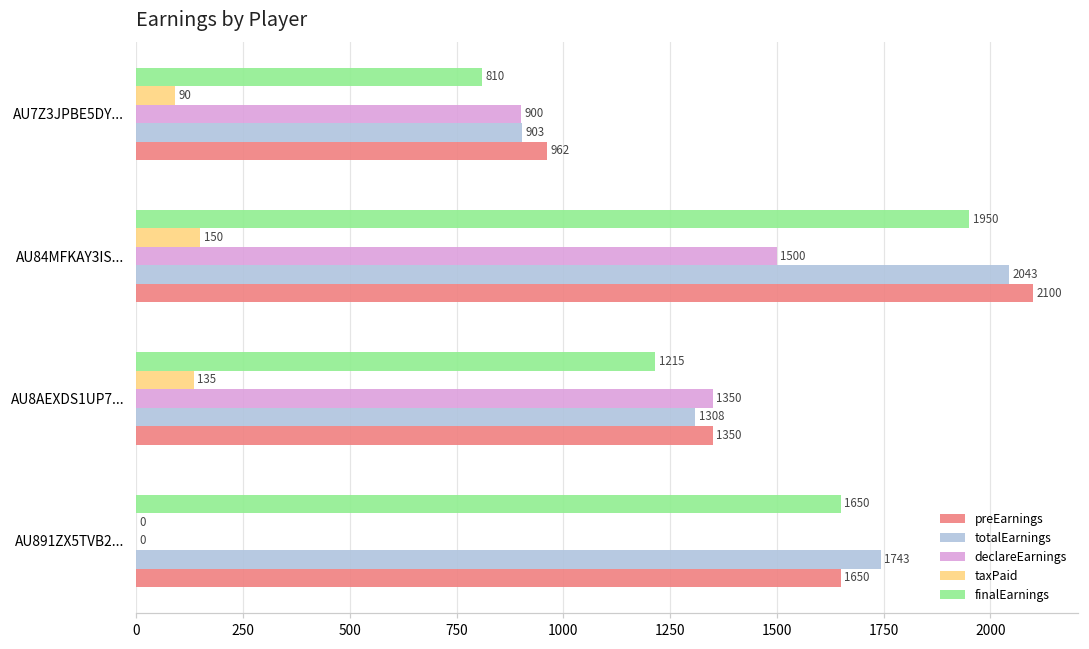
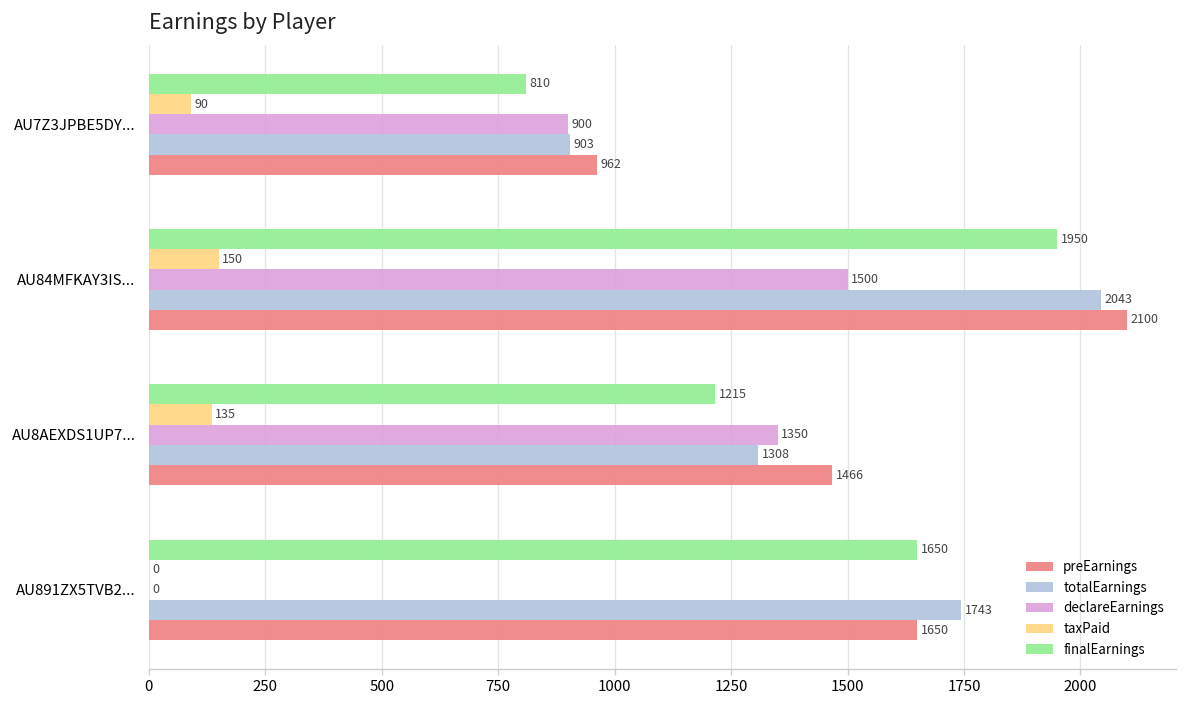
preEarnings, AU8AEXDS1UP7...: 1350 -> 1466
